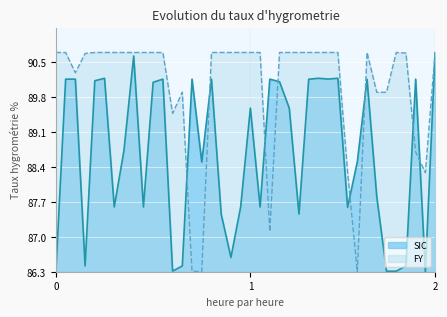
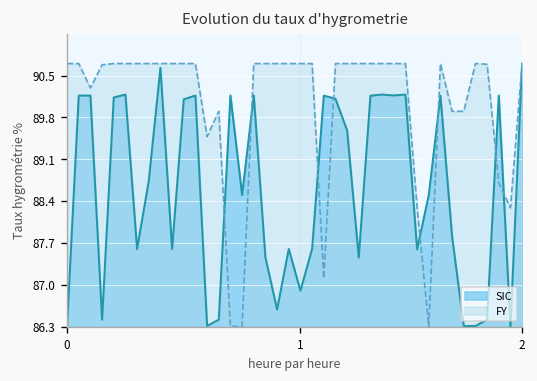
SIC, 1: 89.6 -> 86.9
